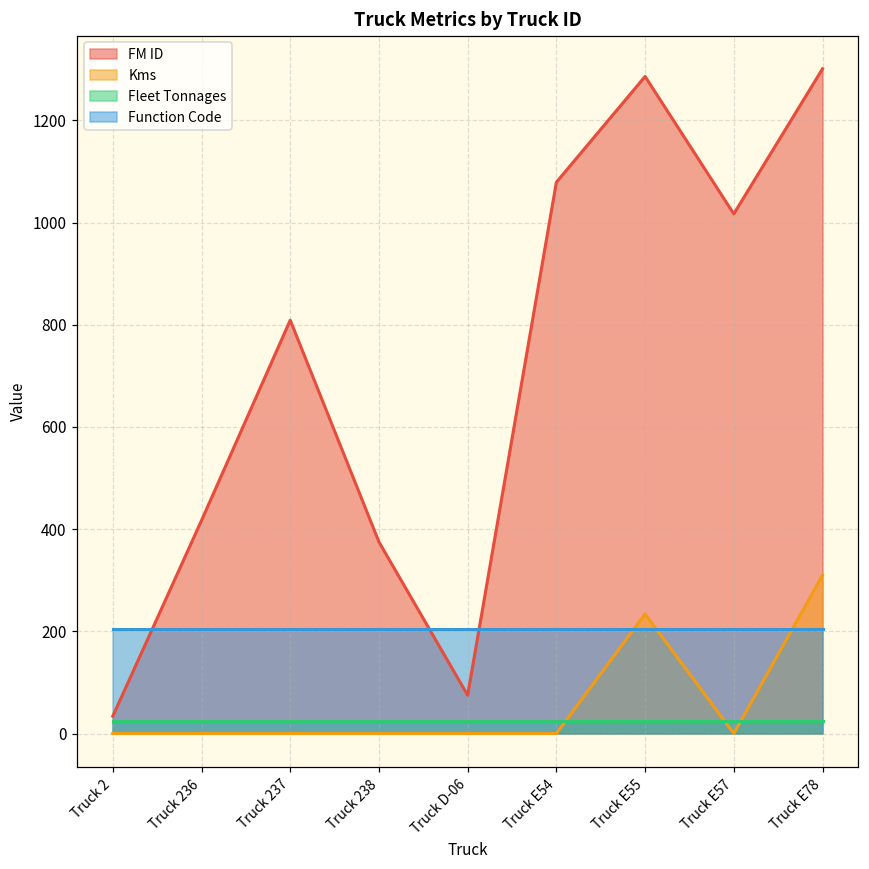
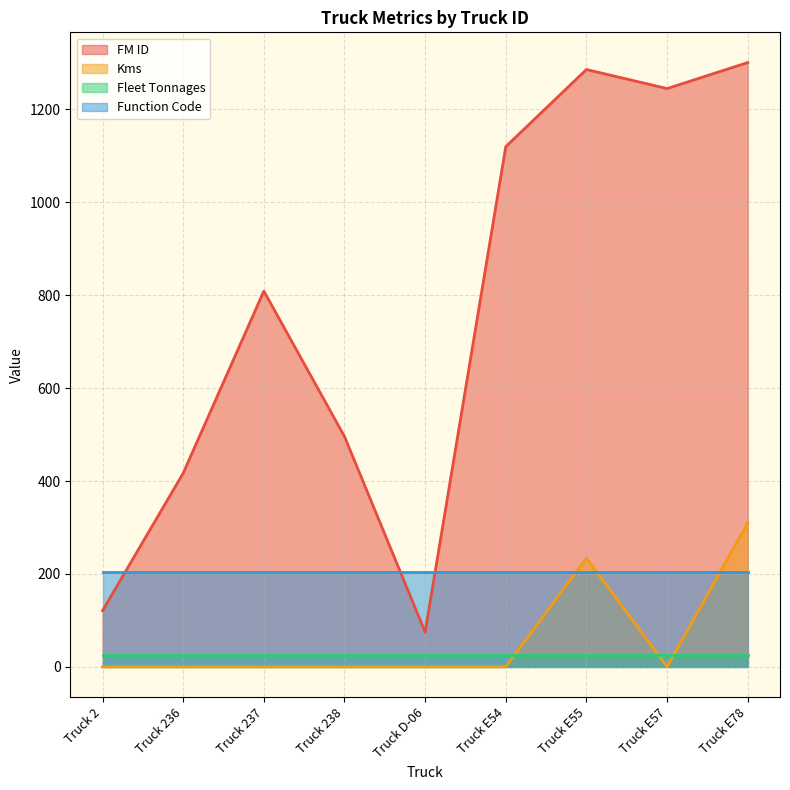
FM ID, Truck 2: 30 -> 120
FM ID, Truck 238: 380 -> 500
FM ID, Truck E54: 1080 -> 1120
FM ID, Truck E57: 1020 -> 1250
